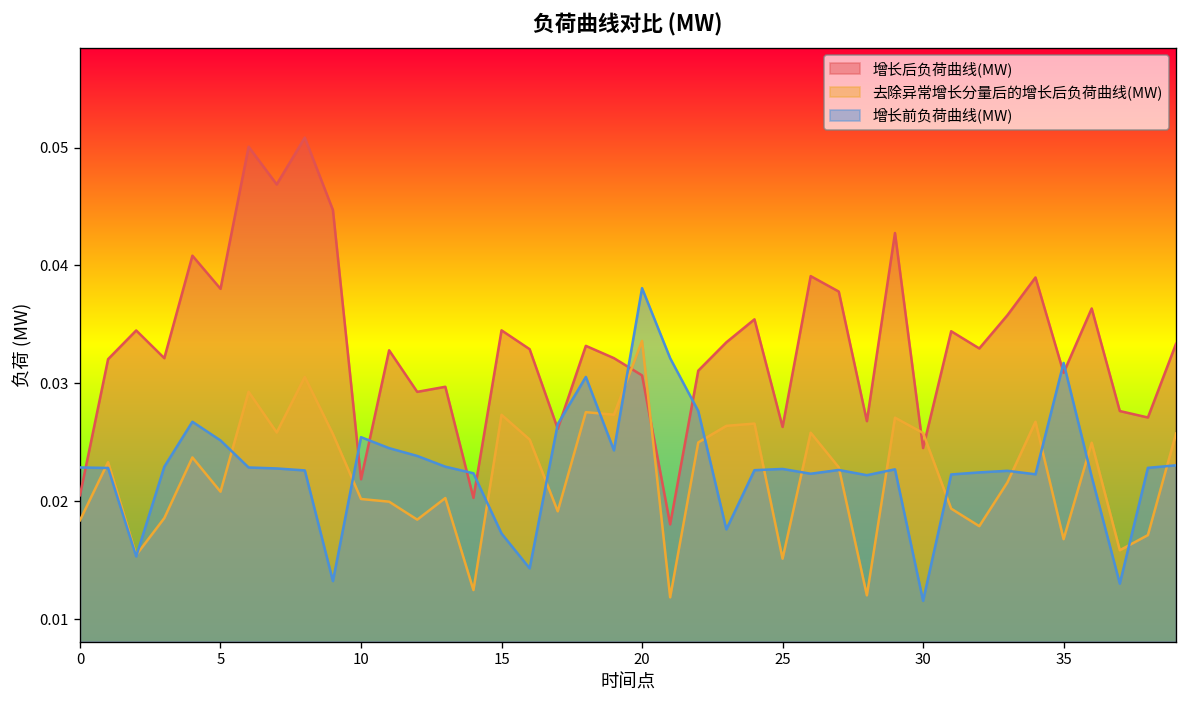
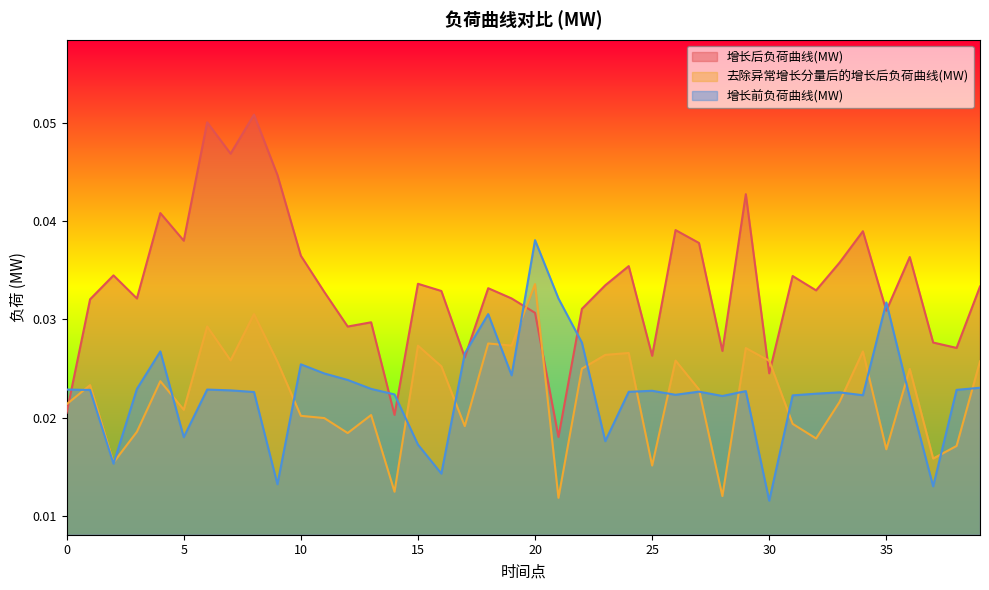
去除异常增长分量后的增长后负荷曲线(MW), 0: 0.018 -> 0.021
增长前负荷曲线(MW), 5: 0.025 -> 0.018
增长后负荷曲线(MW), 10: 0.022 -> 0.036
增长后负荷曲线(MW), 15: 0.0345 -> 0.0336
